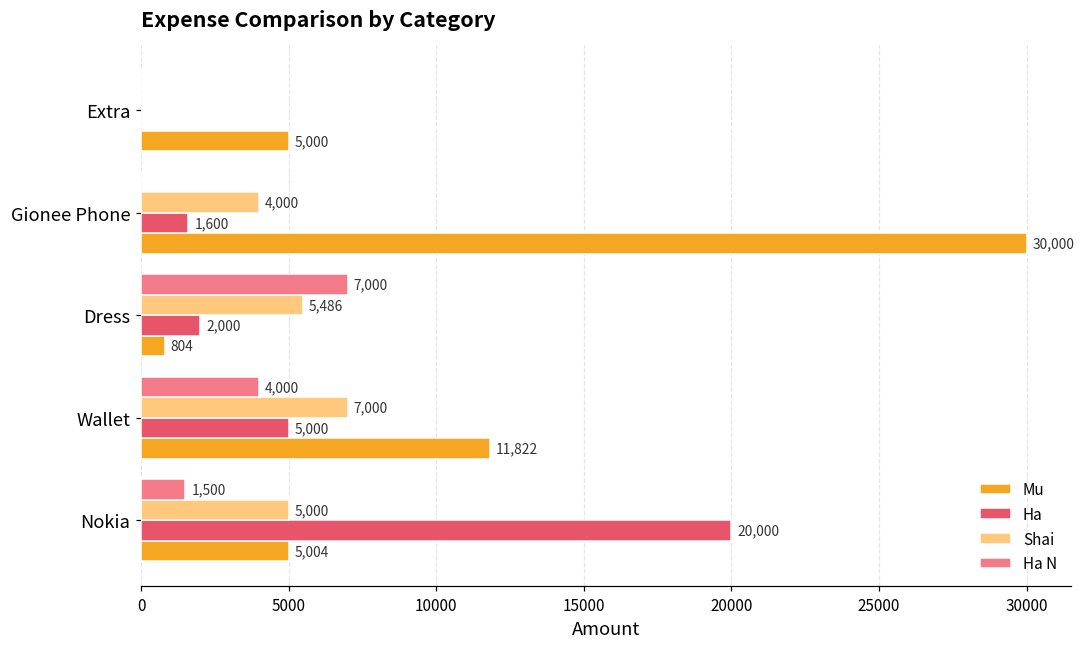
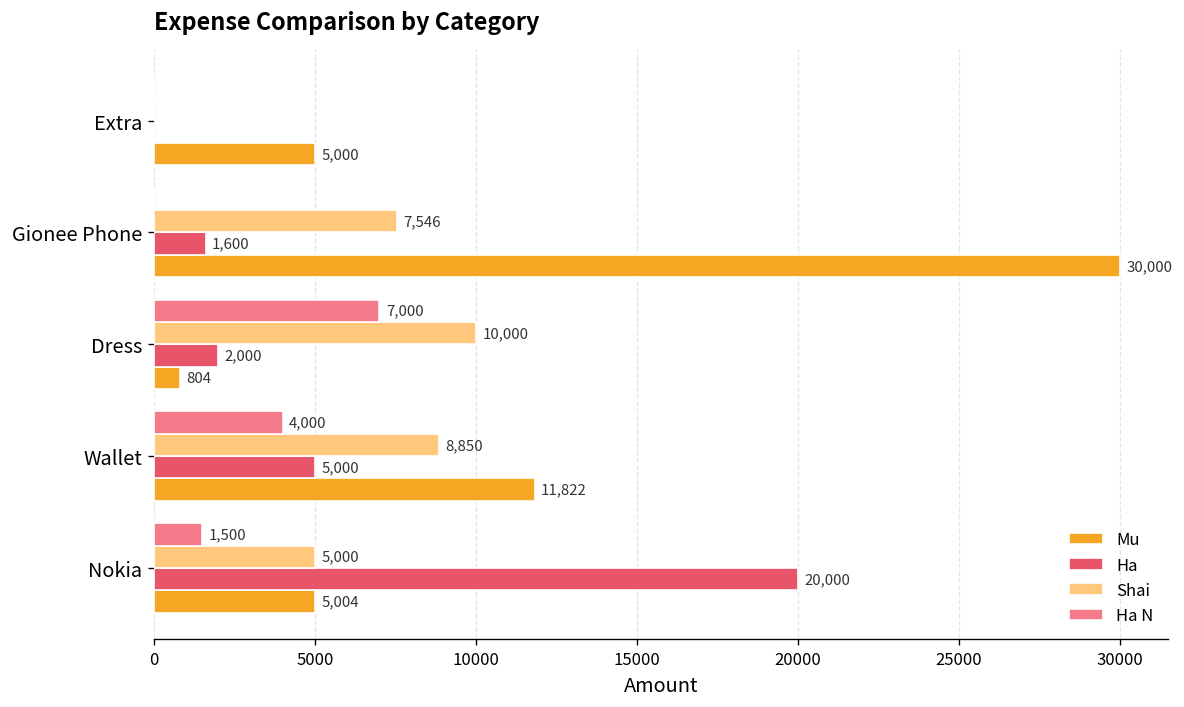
Shai, Gionee Phone: 4,000 -> 7,546
Shai, Dress: 5,486 -> 10,000
Shai, Wallet: 7,000 -> 8,850
